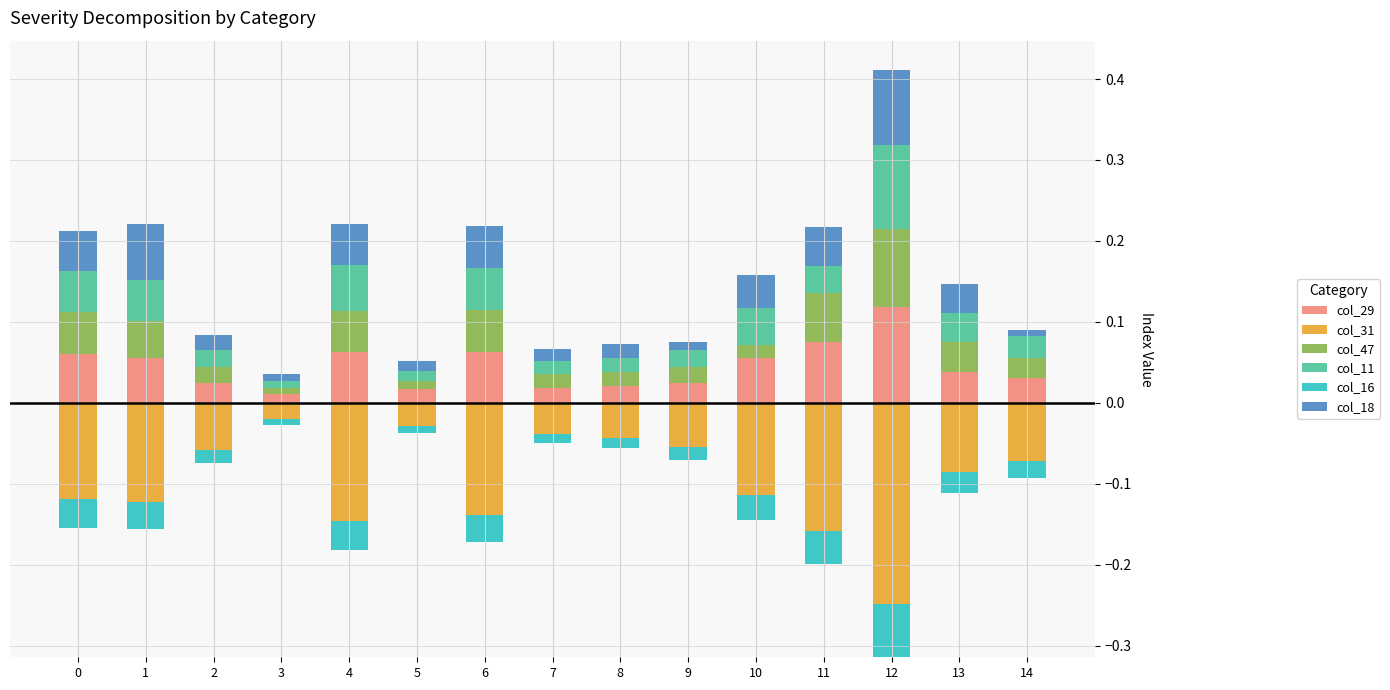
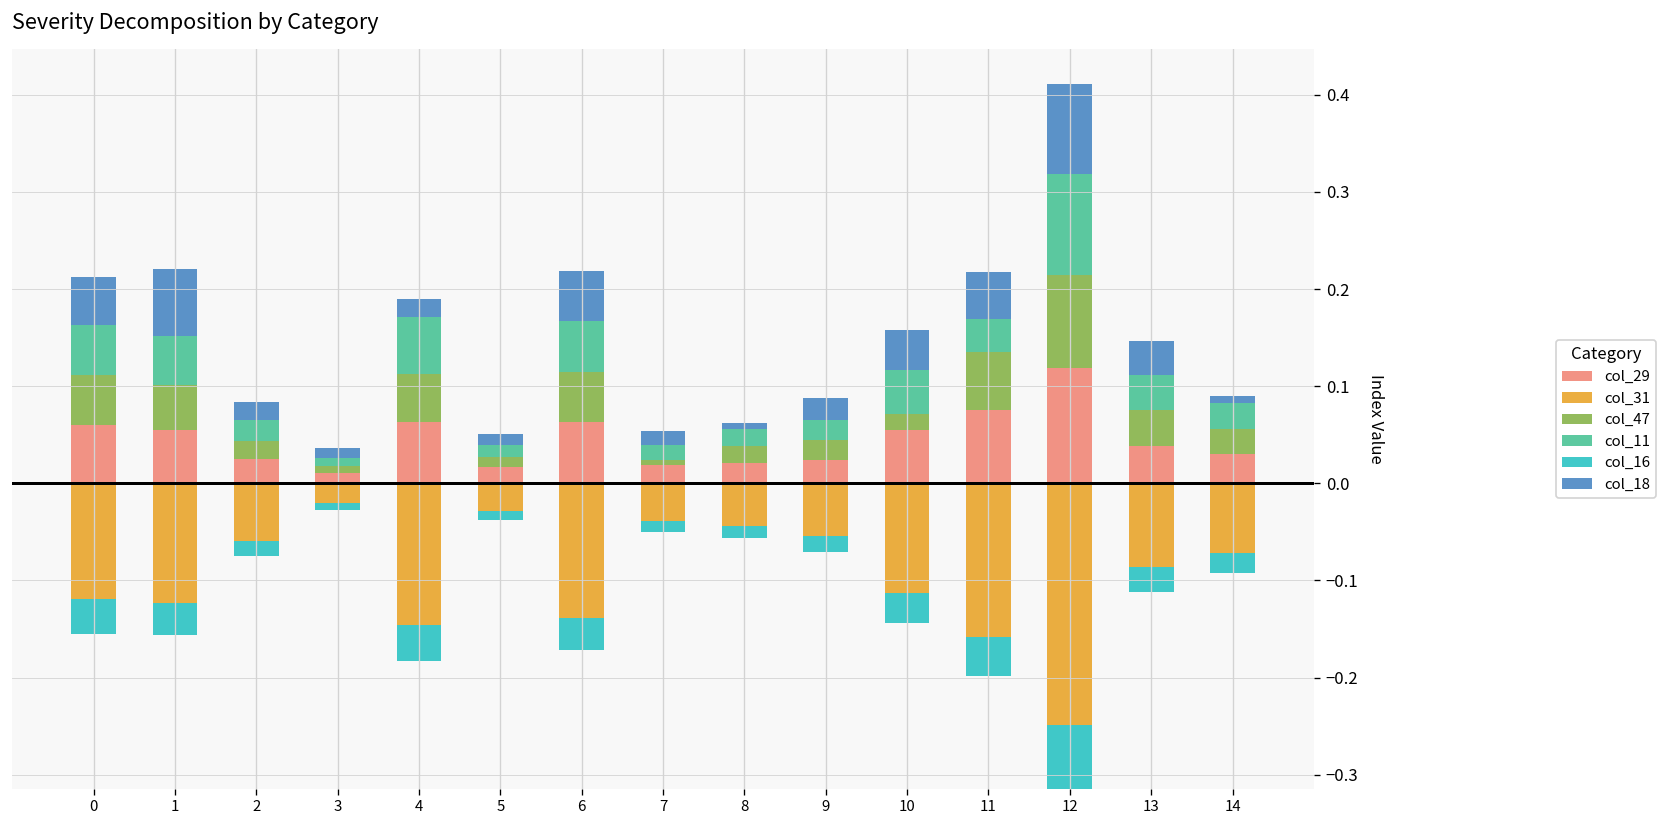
col_18, 4: 0.05 -> 0.02
col_47, 7: 0.02 -> 0.01
col_18, 8: 0.02 -> 0.01
col_18, 9: 0.01 -> 0.02
